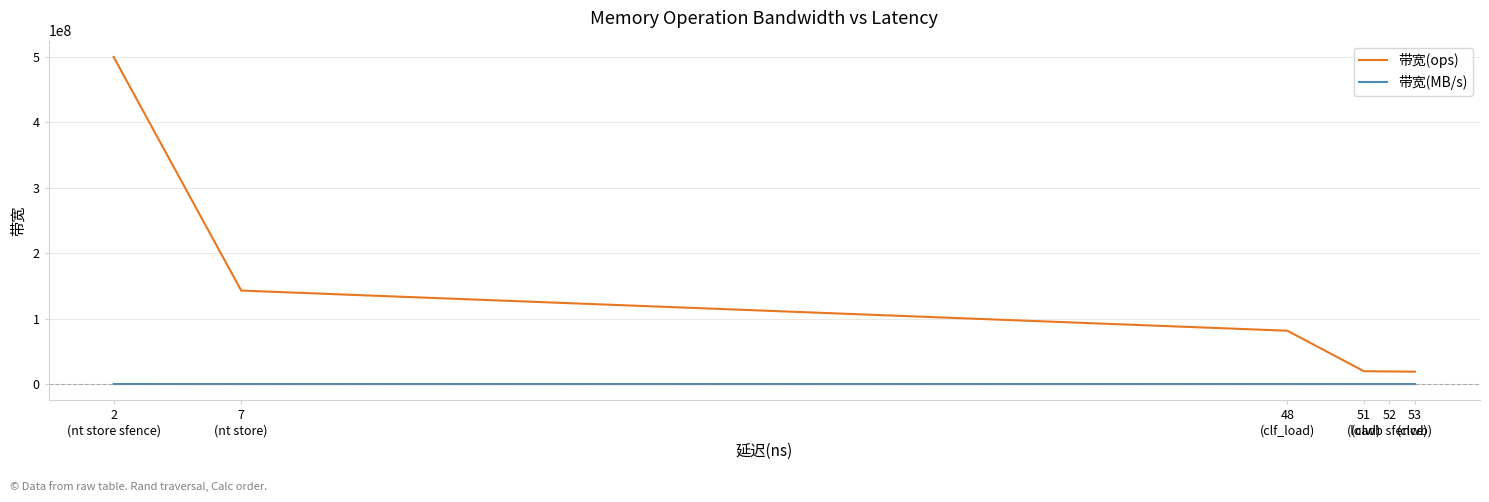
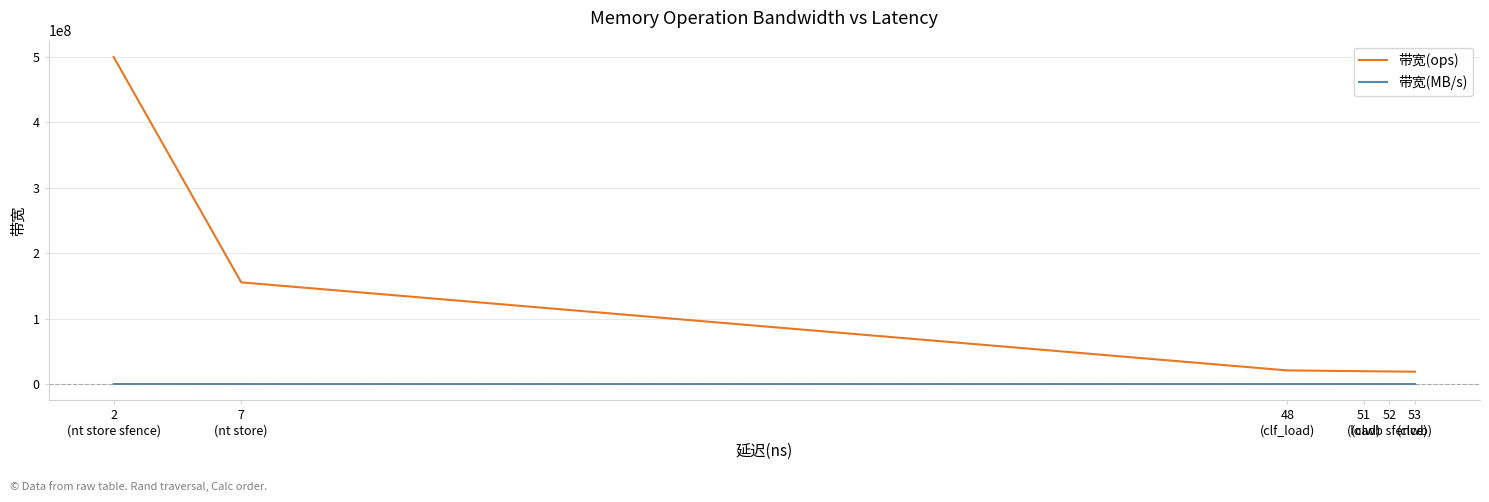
带宽(ops), 7 (nt store): 140000000 -> 160000000
带宽(ops), 48 (clf_load): 80000000 -> 20000000
